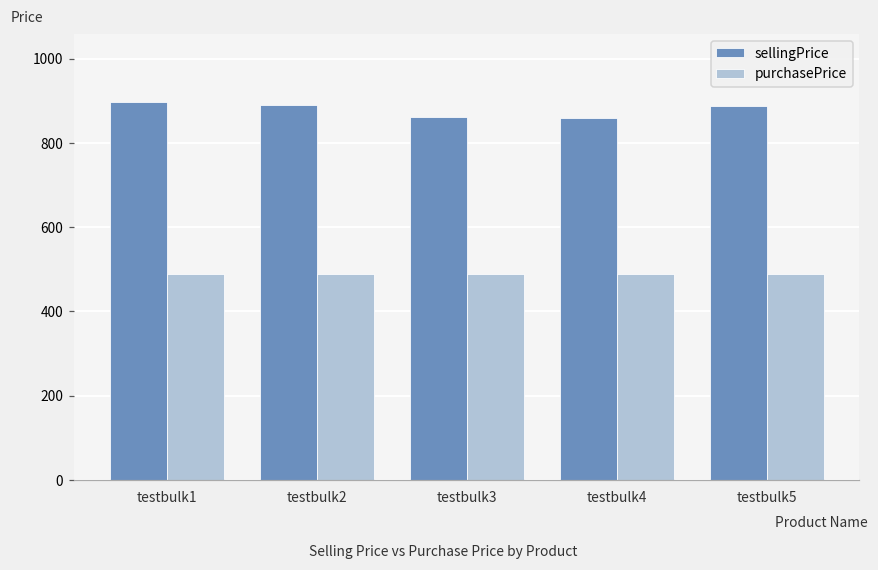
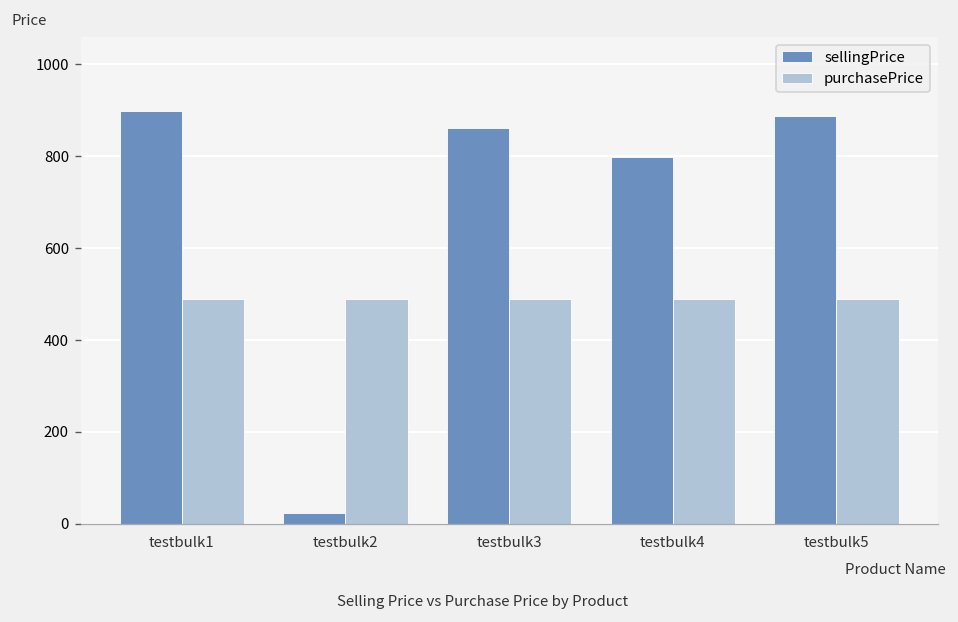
sellingPrice, testbulk2: 890 -> 20
sellingPrice, testbulk4: 860 -> 800
